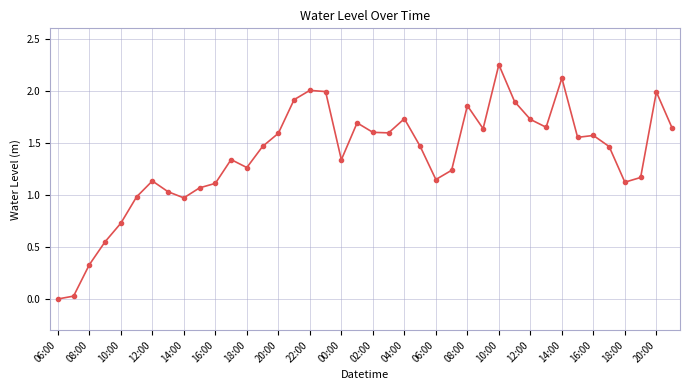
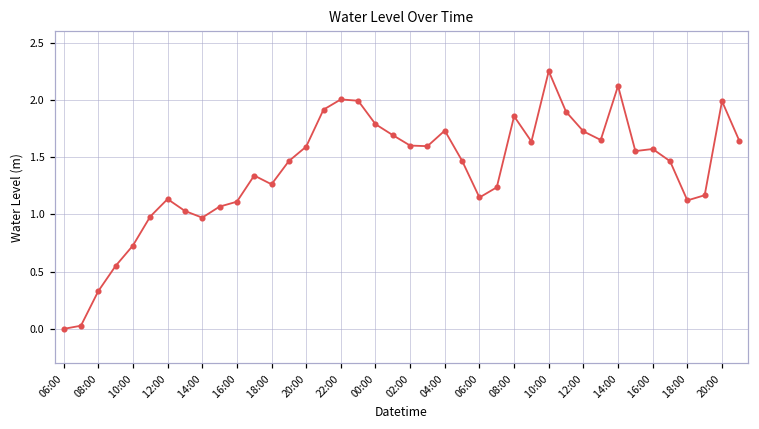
00:00: 1.34 -> 1.79
